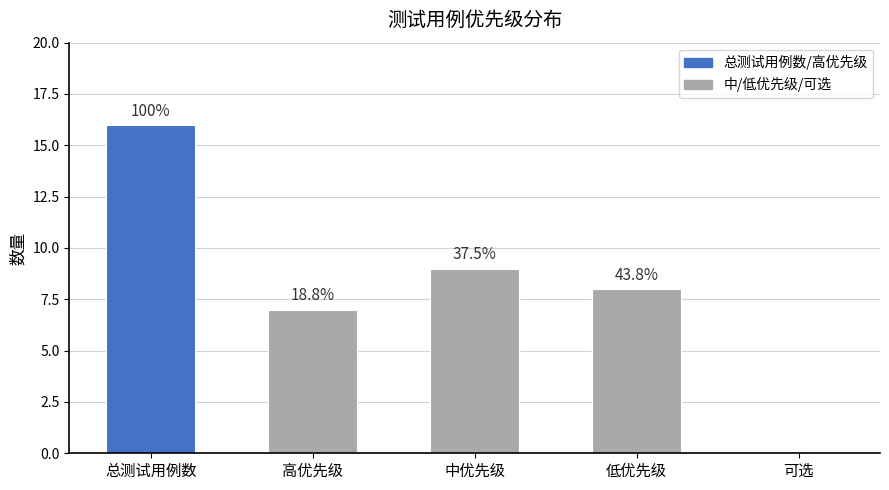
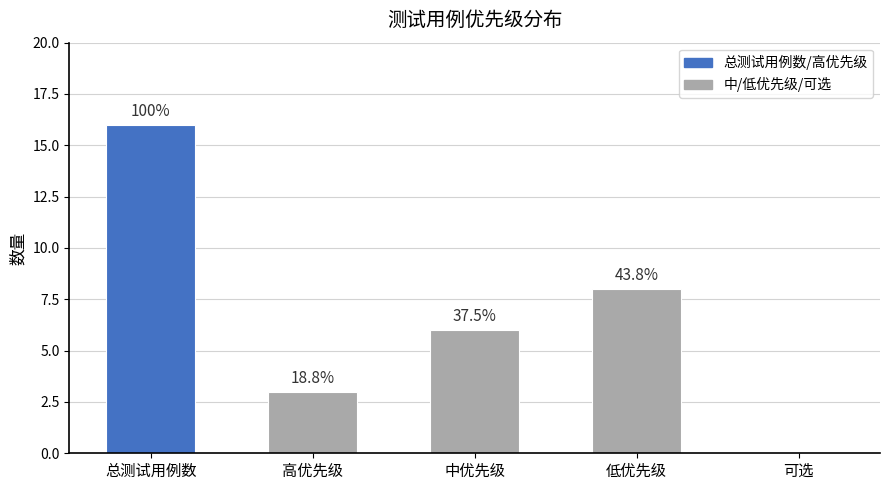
高优先级: 7 -> 3
中优先级: 9 -> 6
